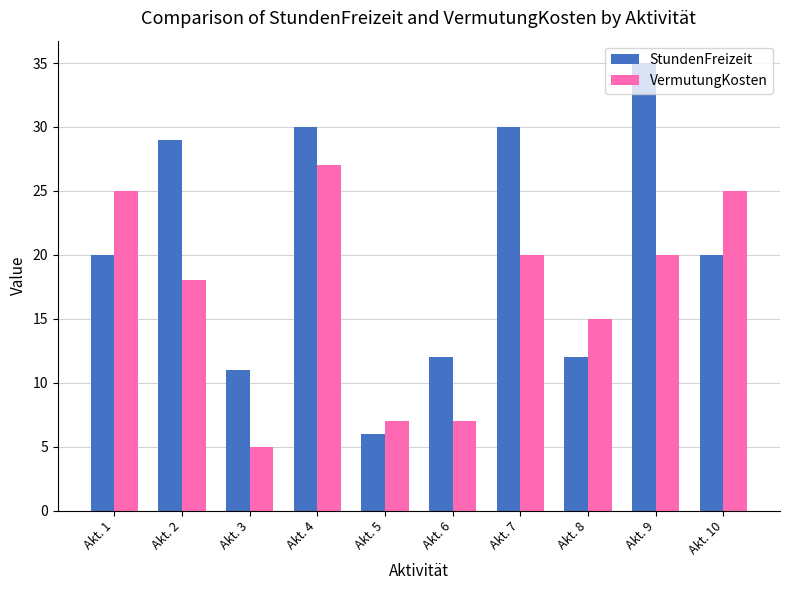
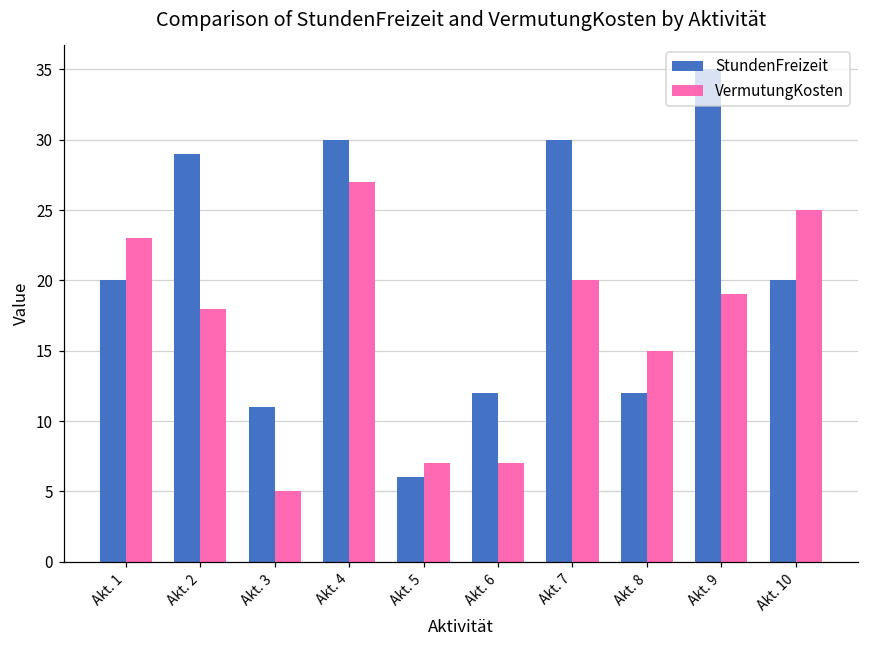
VermutungKosten, Akt. 1: 25 -> 23
VermutungKosten, Akt. 9: 20 -> 19
